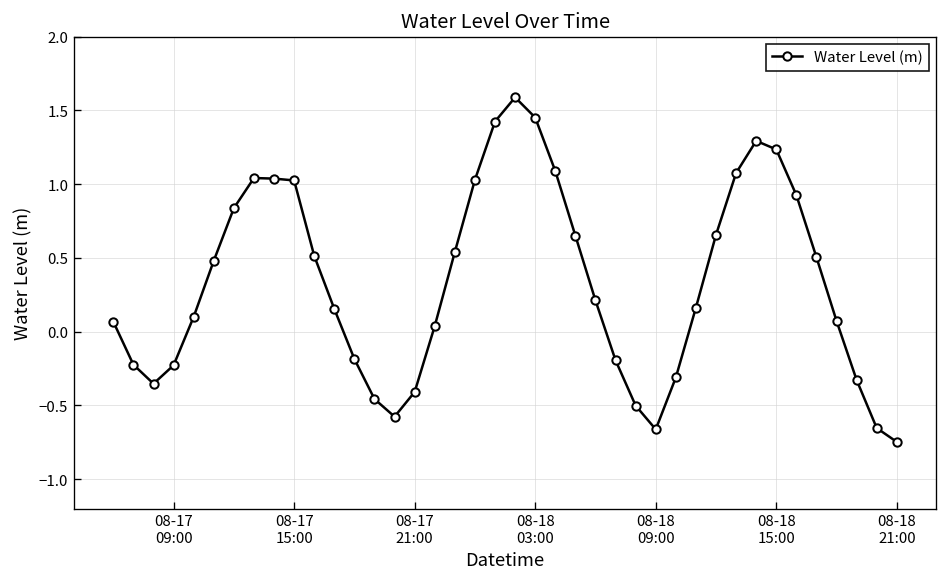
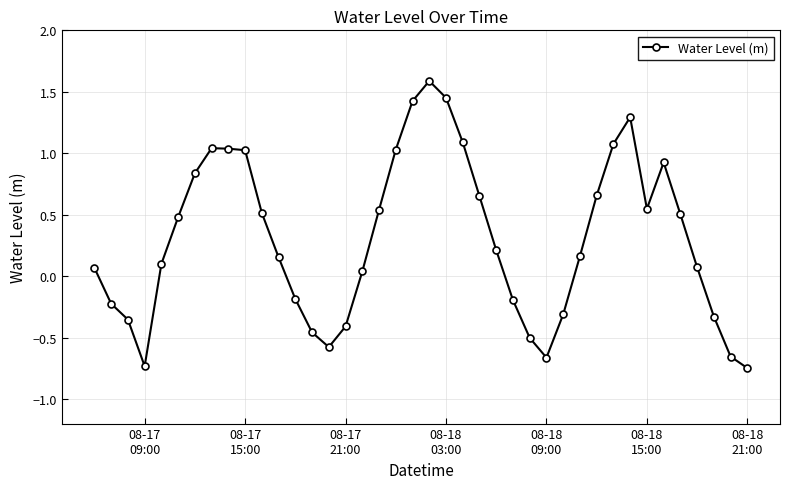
08-17 09:00: -0.23 -> -0.73
08-18 15:00: 1.23 -> 0.55
